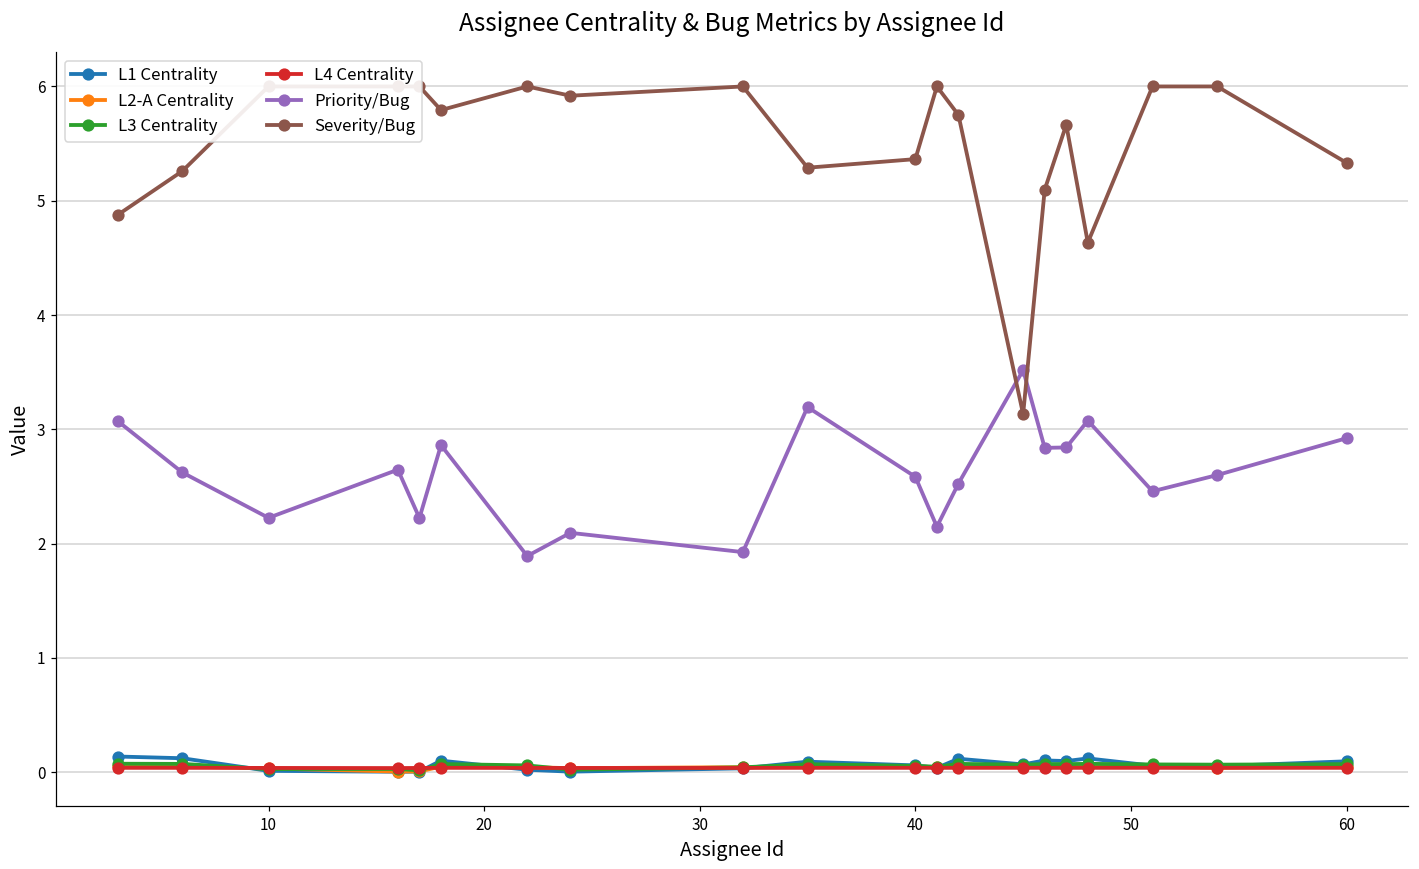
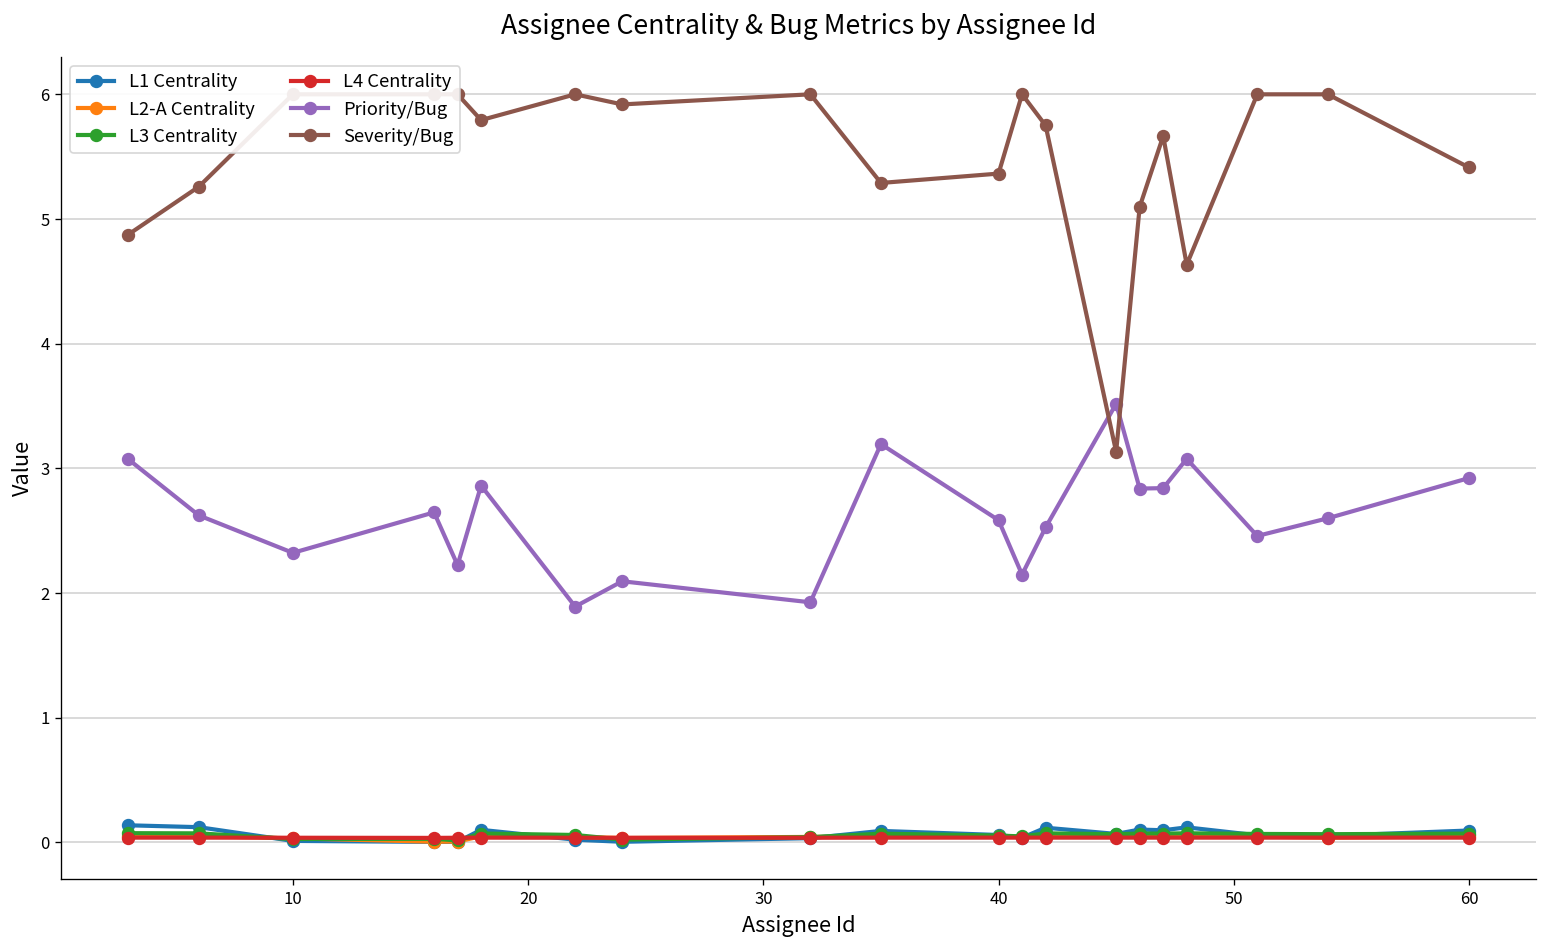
Priority/Bug, 10: 2.23 -> 2.32
Severity/Bug, 60: 5.33 -> 5.41
